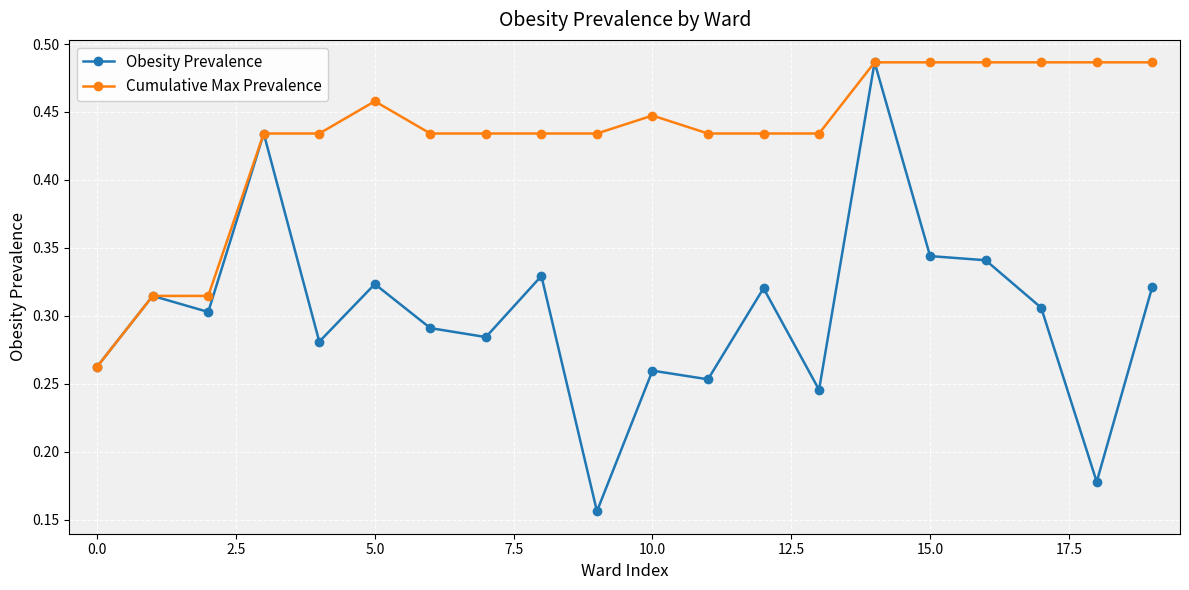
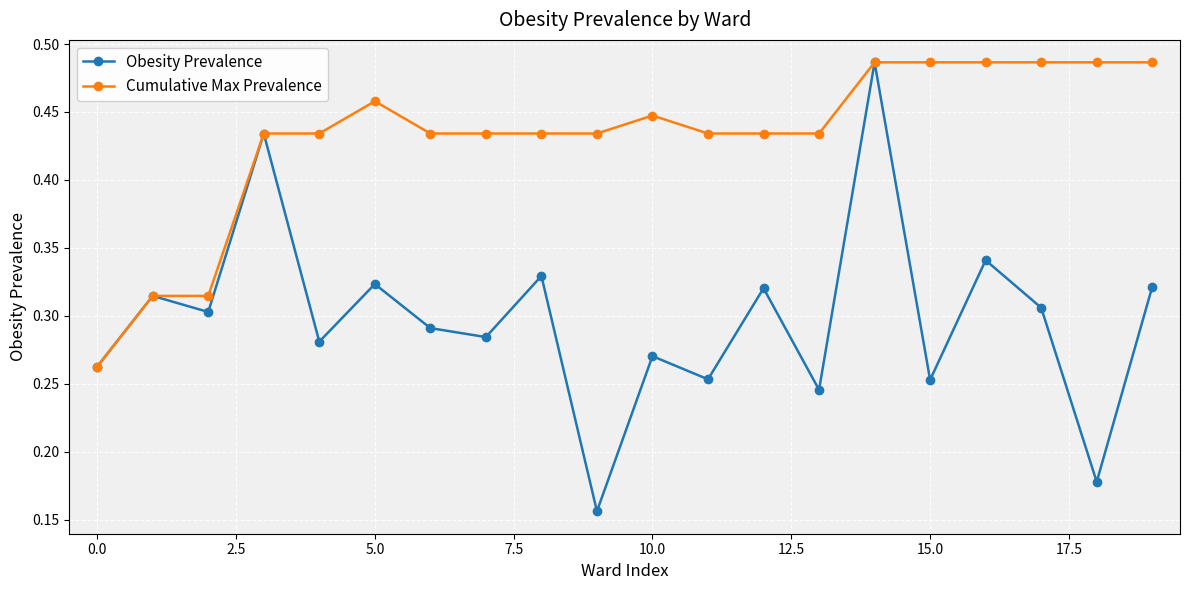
Obesity Prevalence, 10.0: 0.260 -> 0.270
Obesity Prevalence, 15.0: 0.344 -> 0.253
